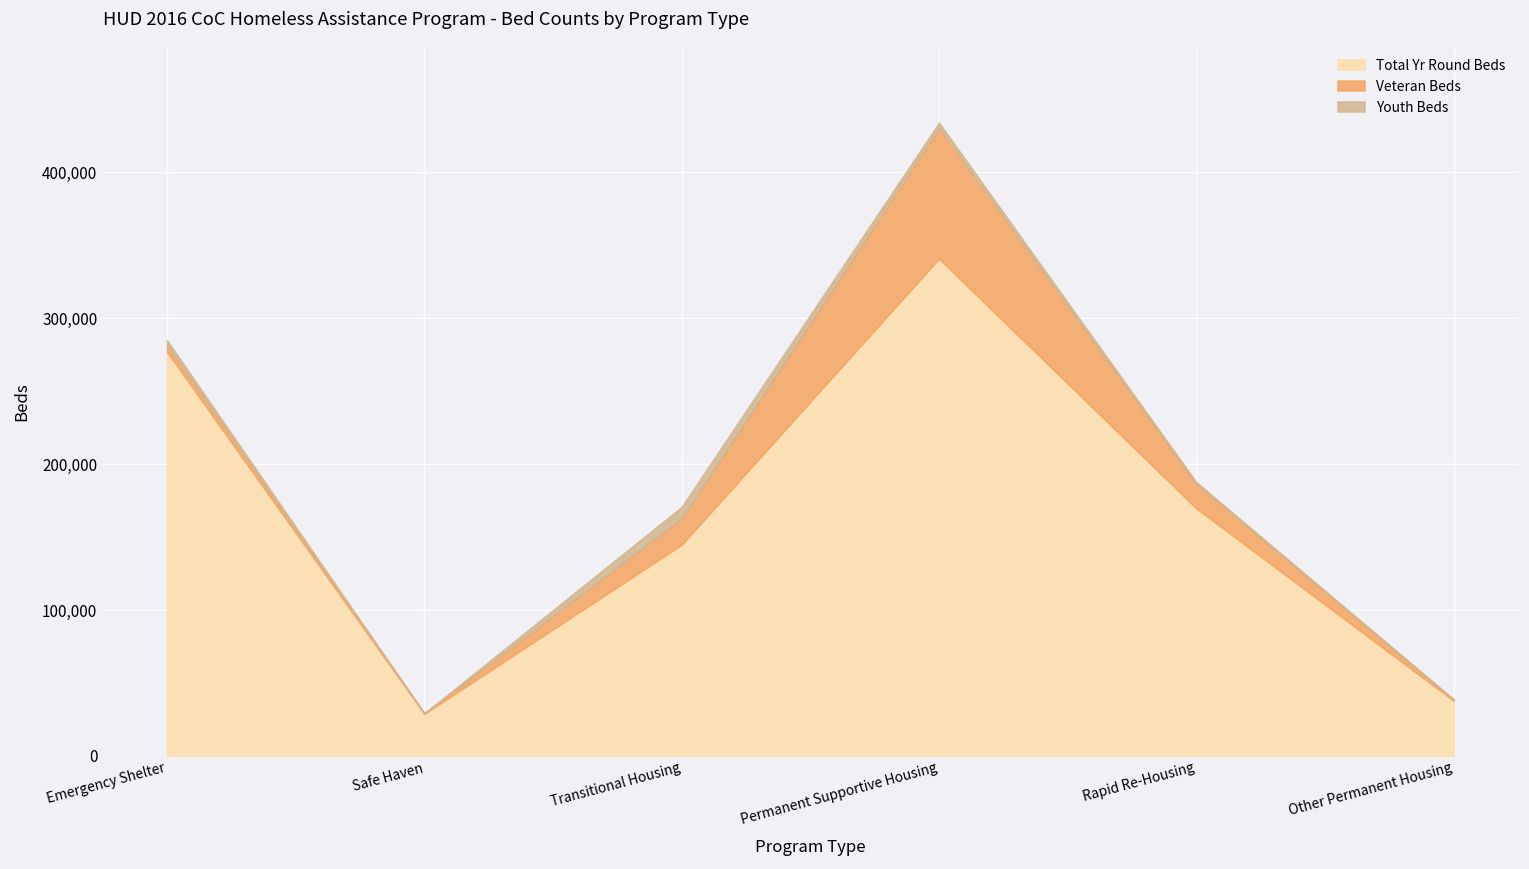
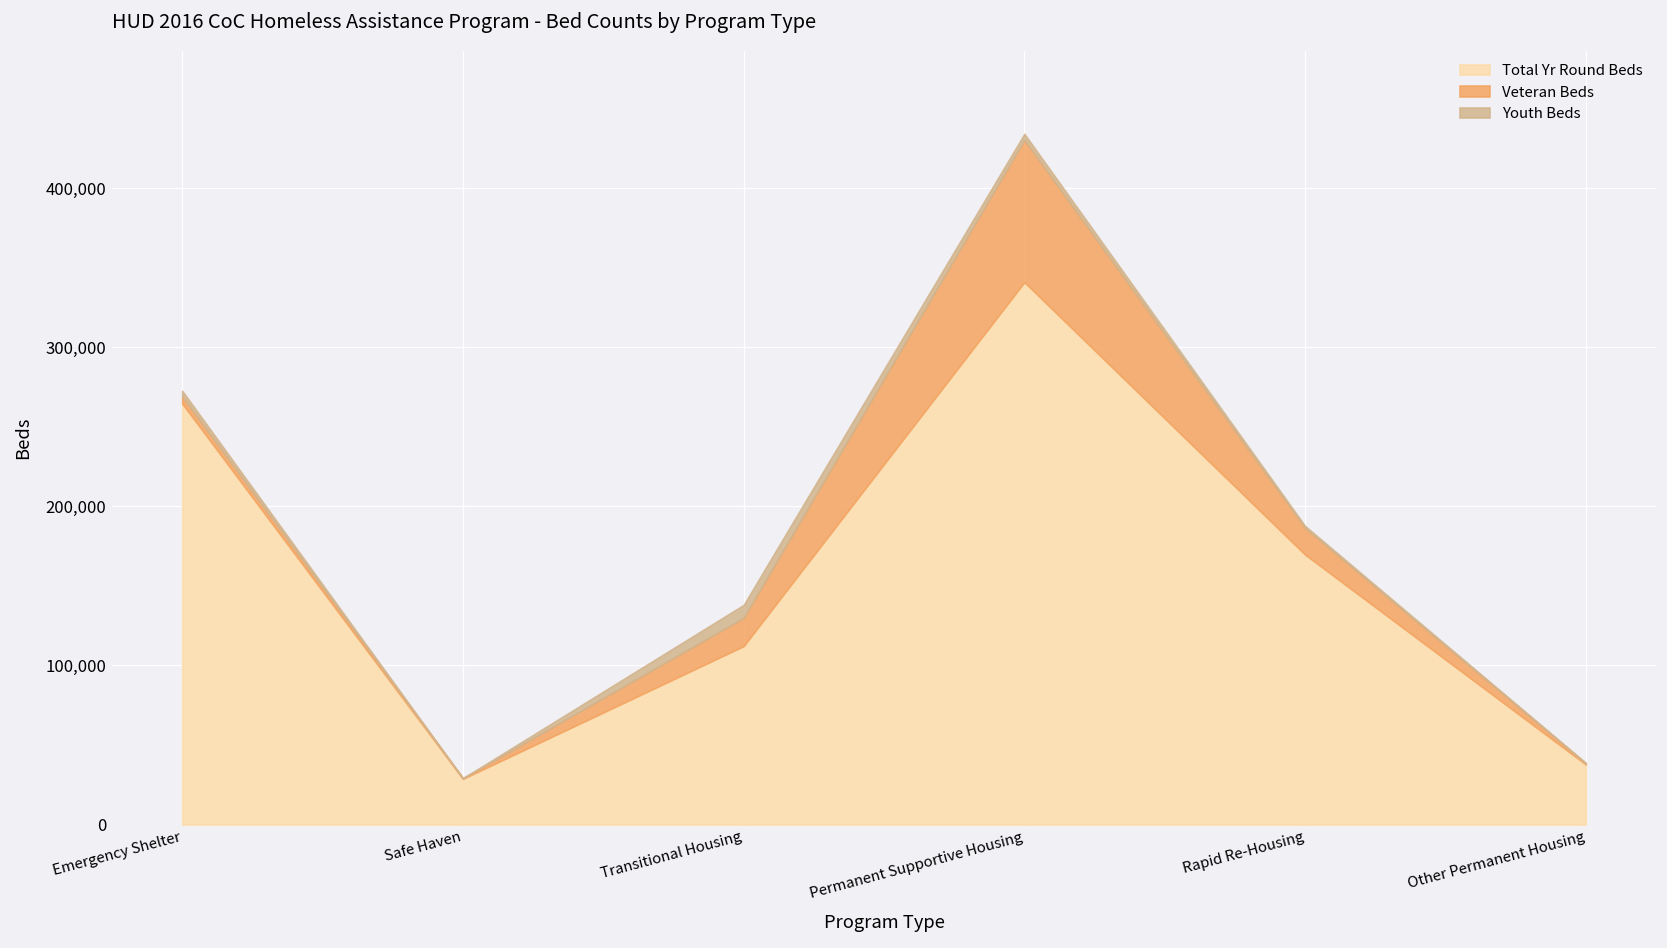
Total Yr Round Beds, Emergency Shelter: 277,000 -> 265,000
Total Yr Round Beds, Transitional Housing: 145,000 -> 112,000
